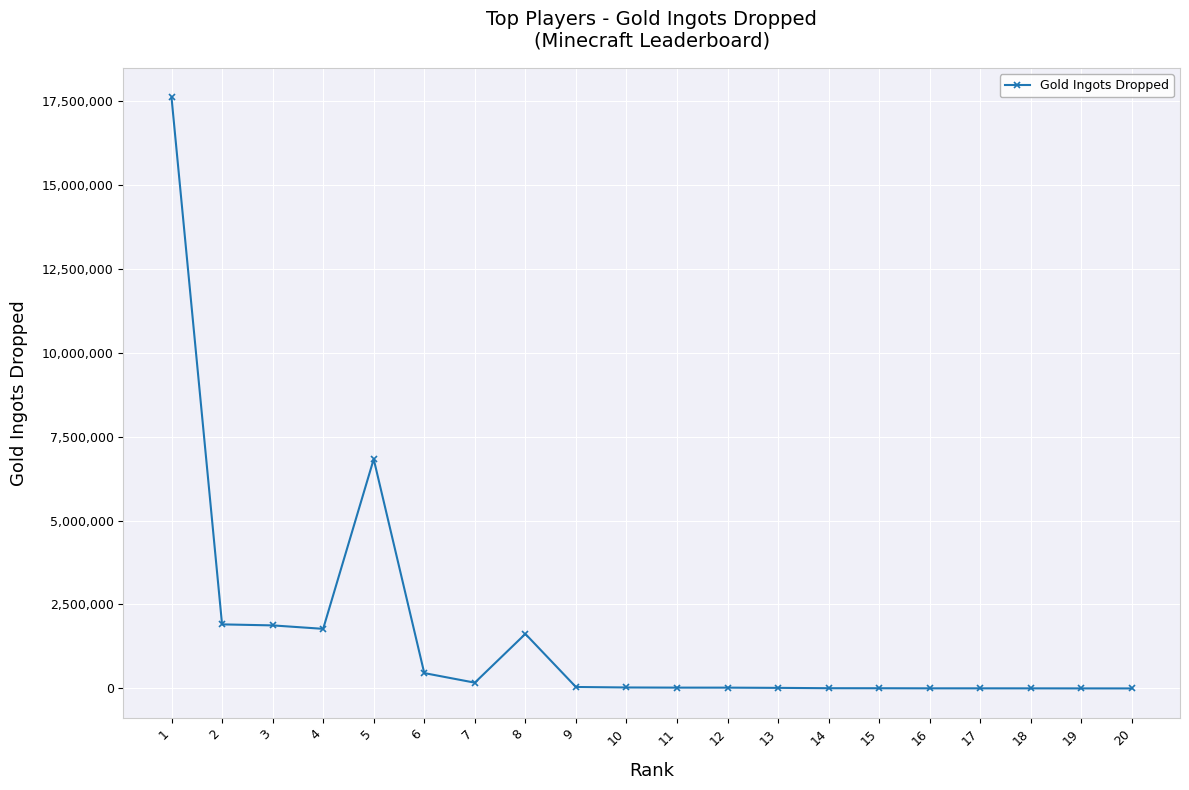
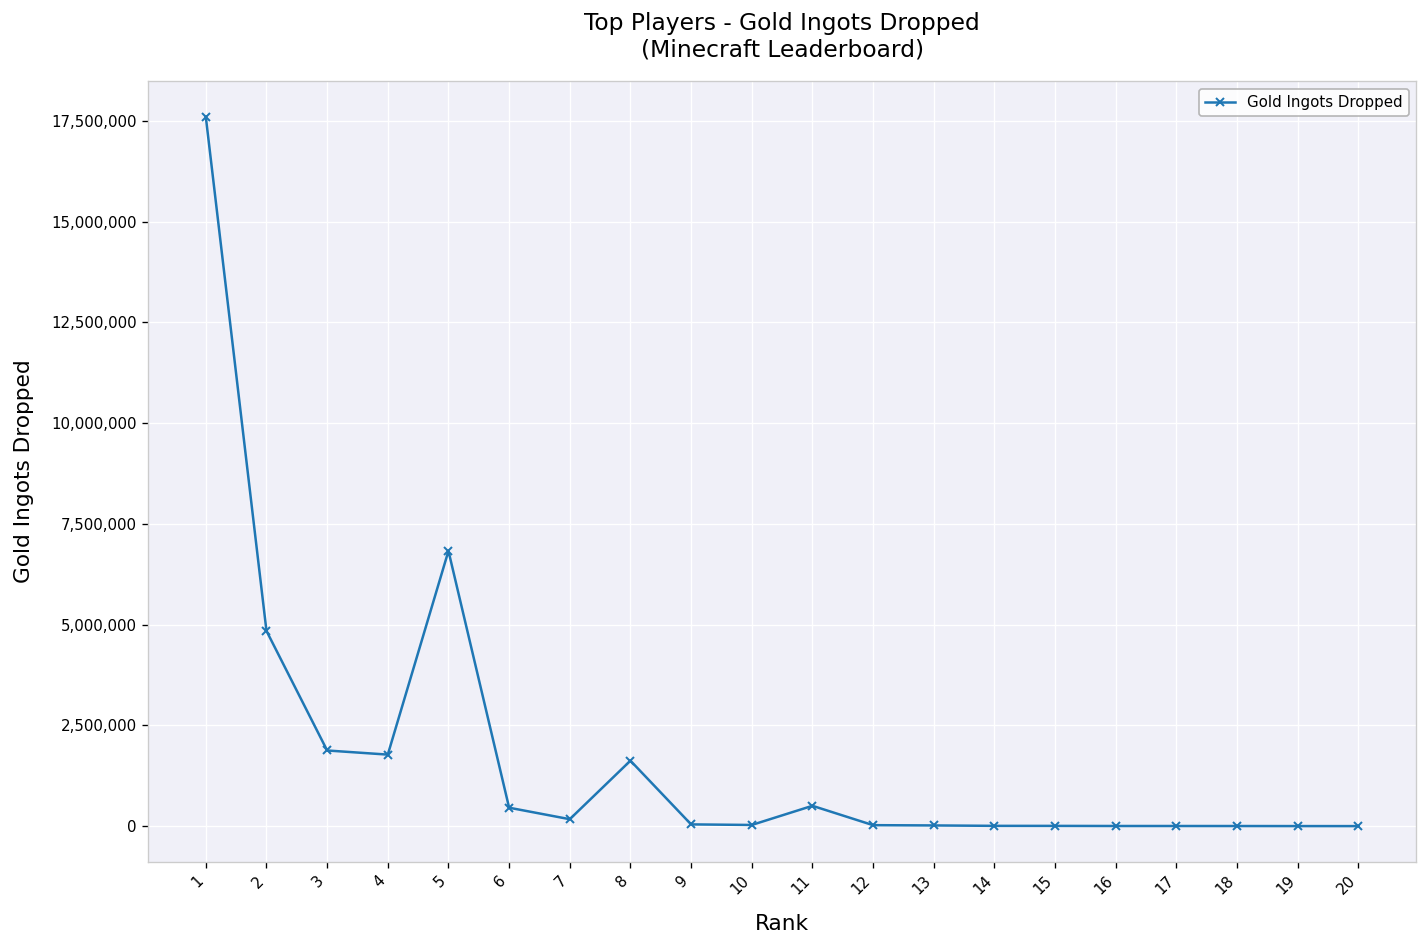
2: 1,900,000 -> 4,800,000
11: 0 -> 500,000
